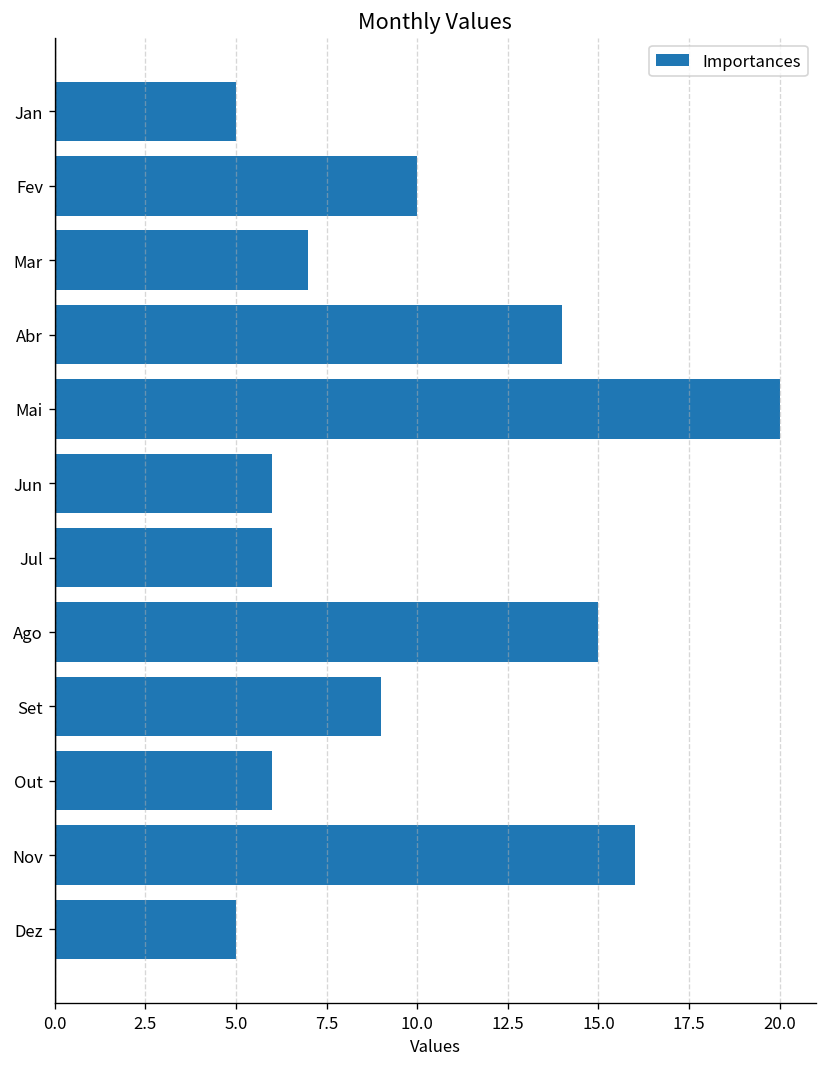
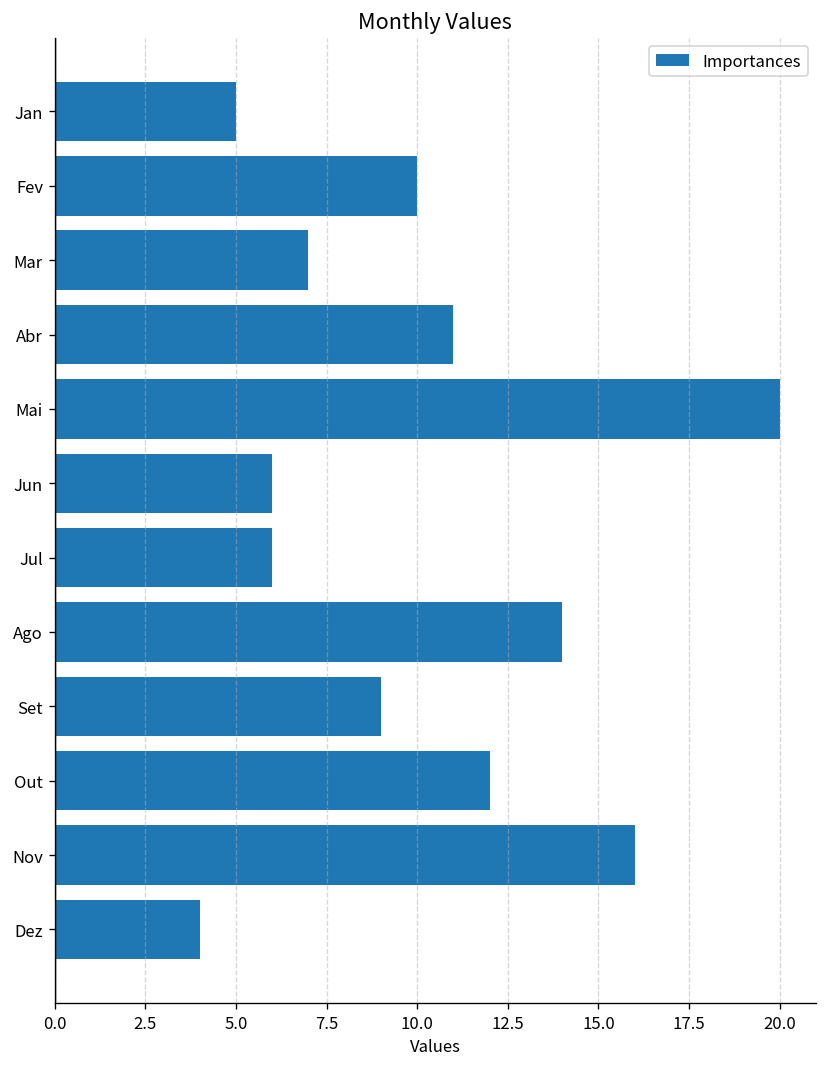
Abr: 14 -> 11
Ago: 15 -> 14
Out: 6 -> 12
Dez: 5 -> 4
